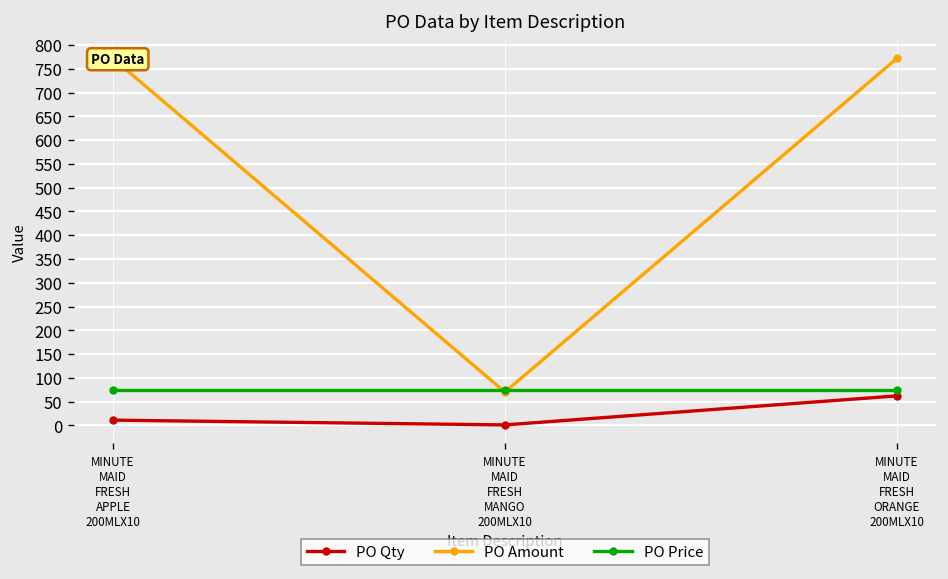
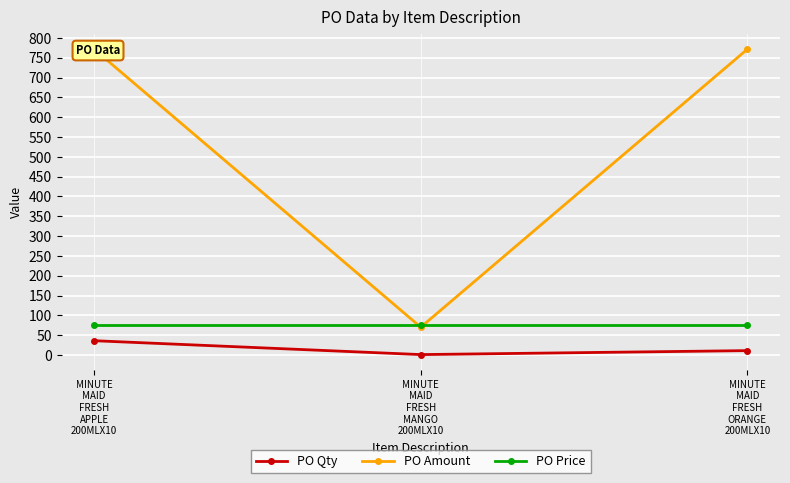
PO Qty, MINUTE MAID FRESH APPLE 200MLX10: 10 -> 40
PO Qty, MINUTE MAID FRESH ORANGE 200MLX10: 60 -> 10
